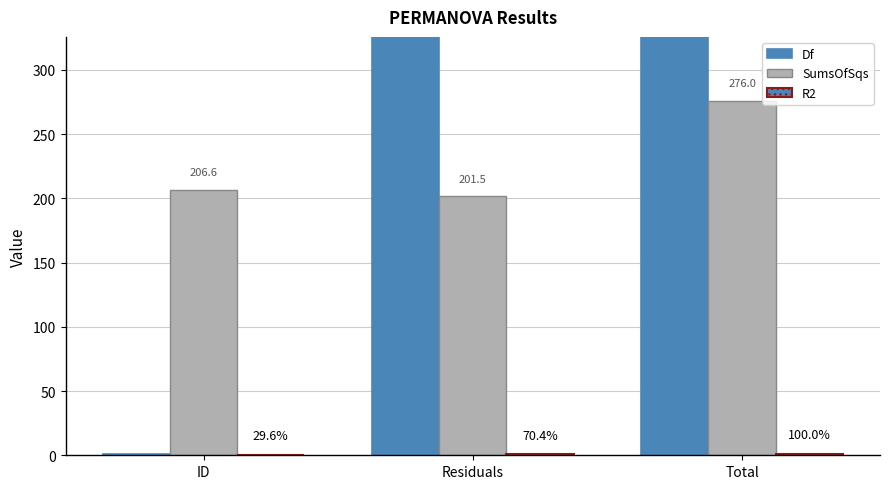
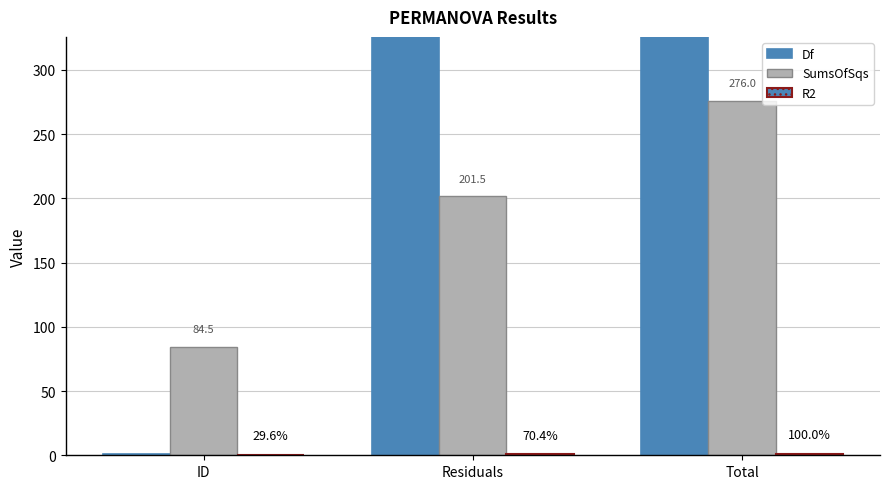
SumsOfSqs, ID: 206.6 -> 84.5
